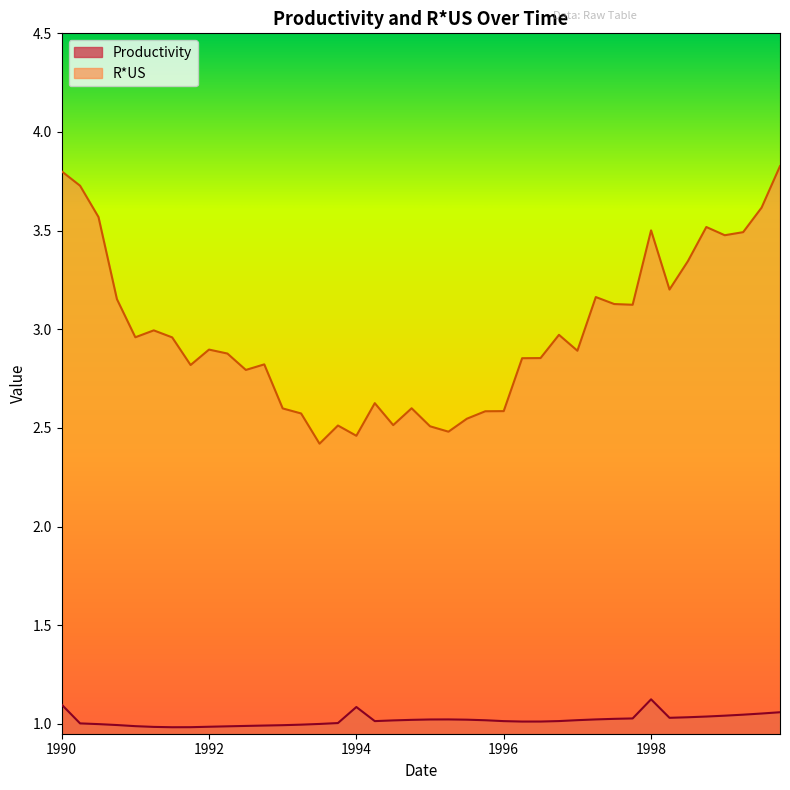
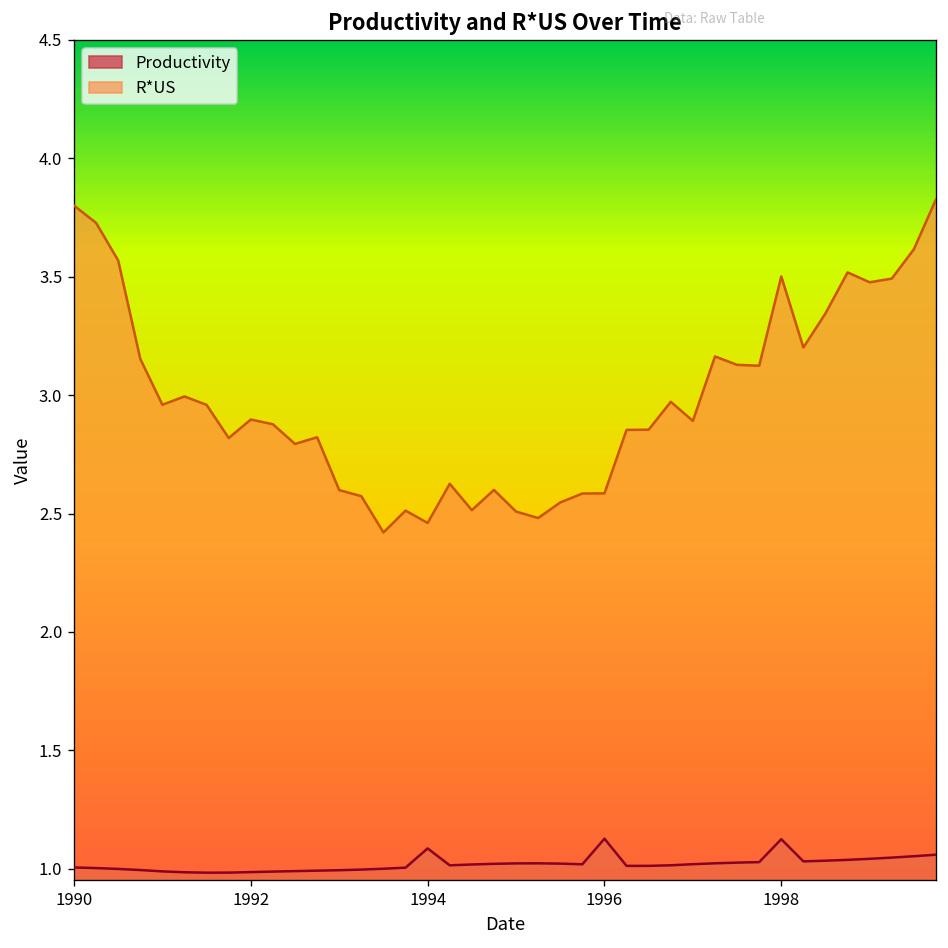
Productivity, 1990: 1.10 -> 1.00
Productivity, 1996: 1.01 -> 1.13
